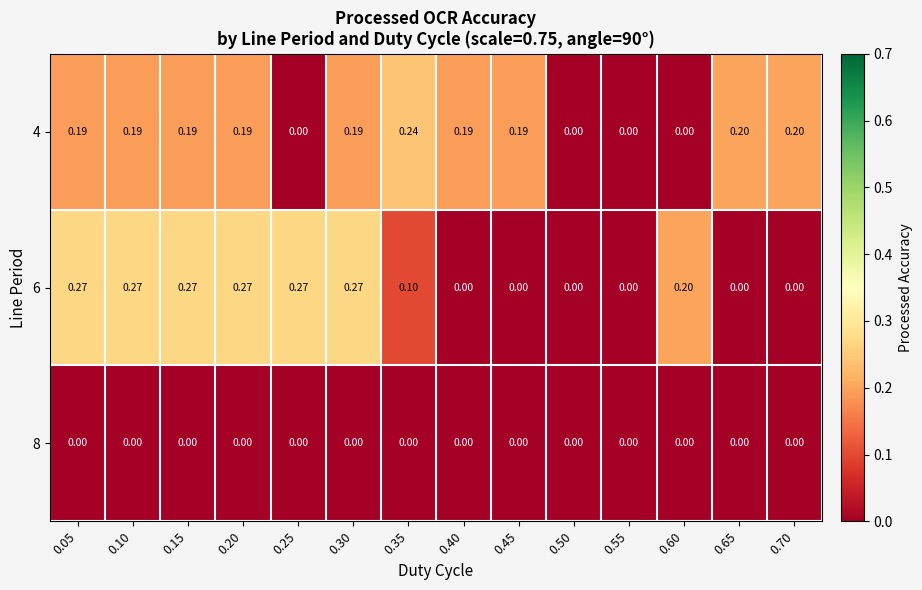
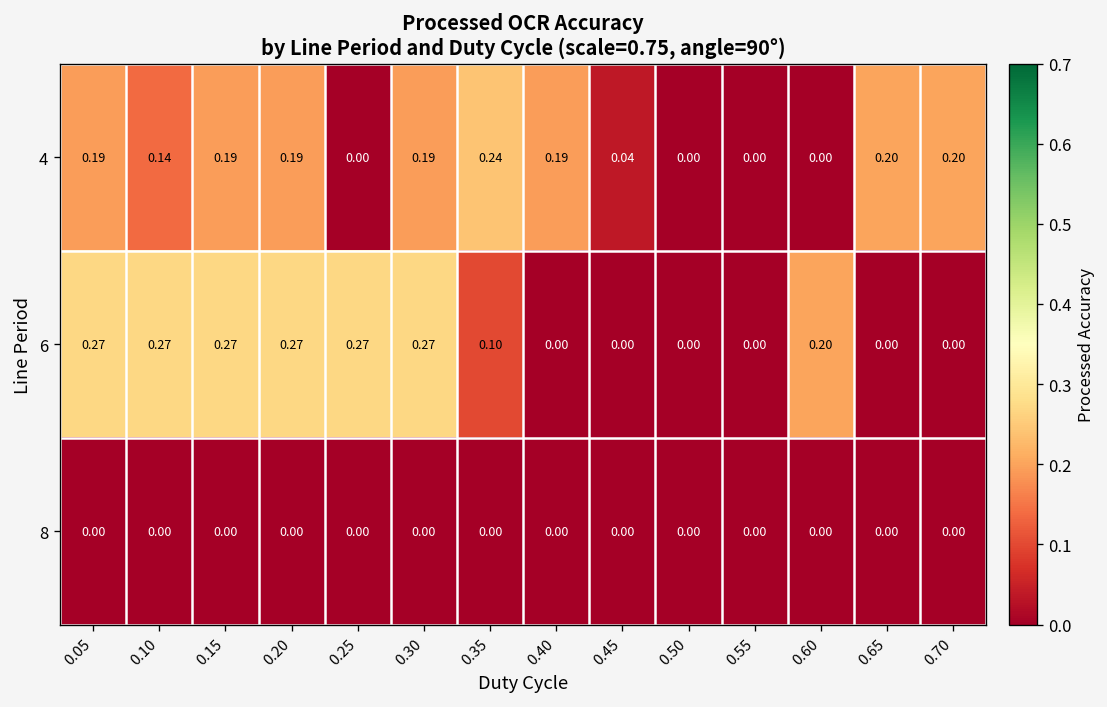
4, 0.10: 0.19 -> 0.14
4, 0.45: 0.19 -> 0.04
